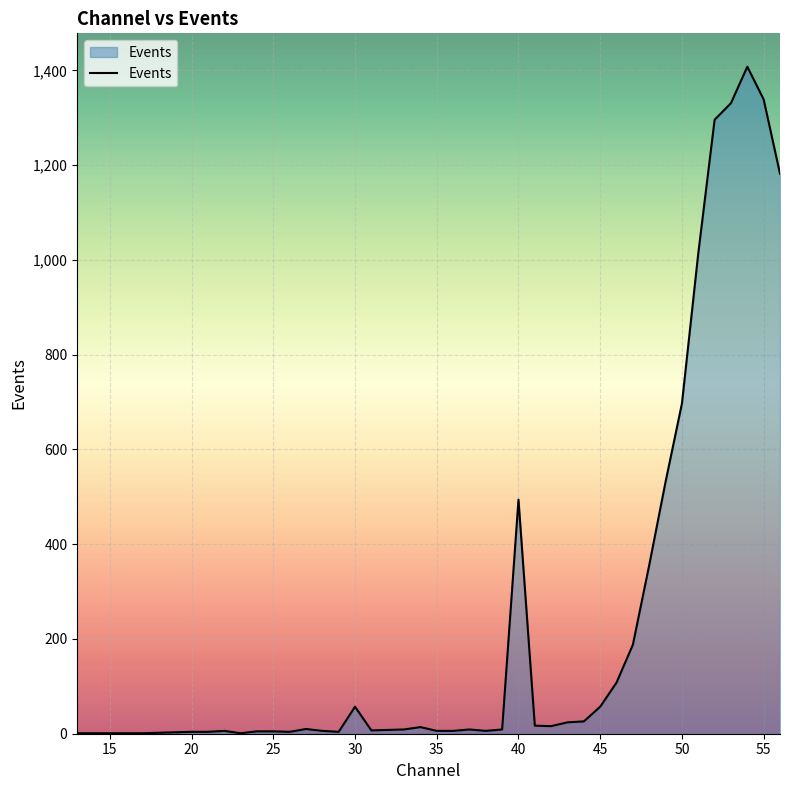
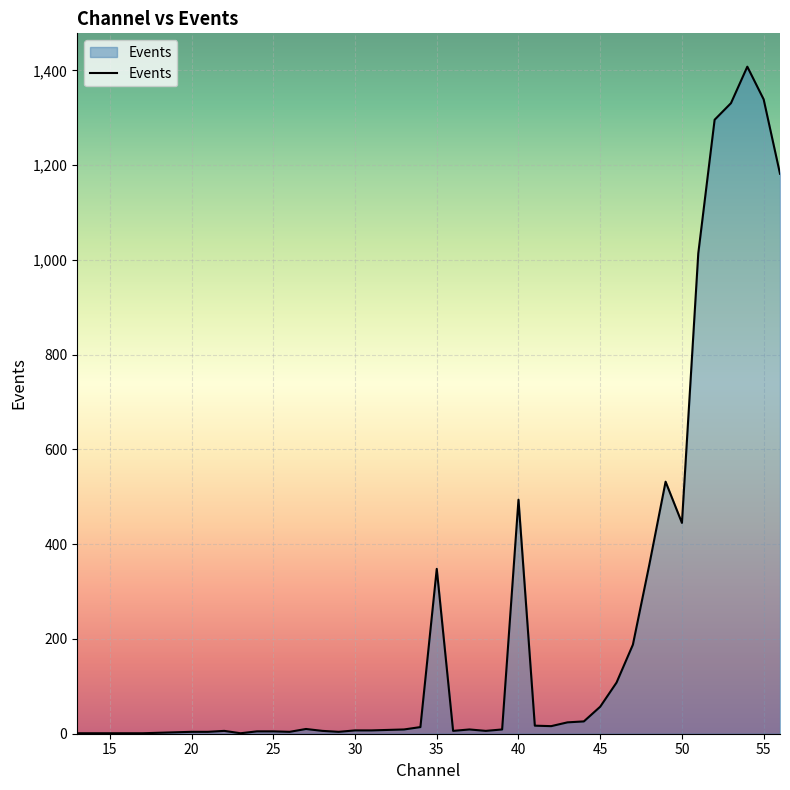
30: 60 -> 10
35: 10 -> 350
50: 700 -> 450
